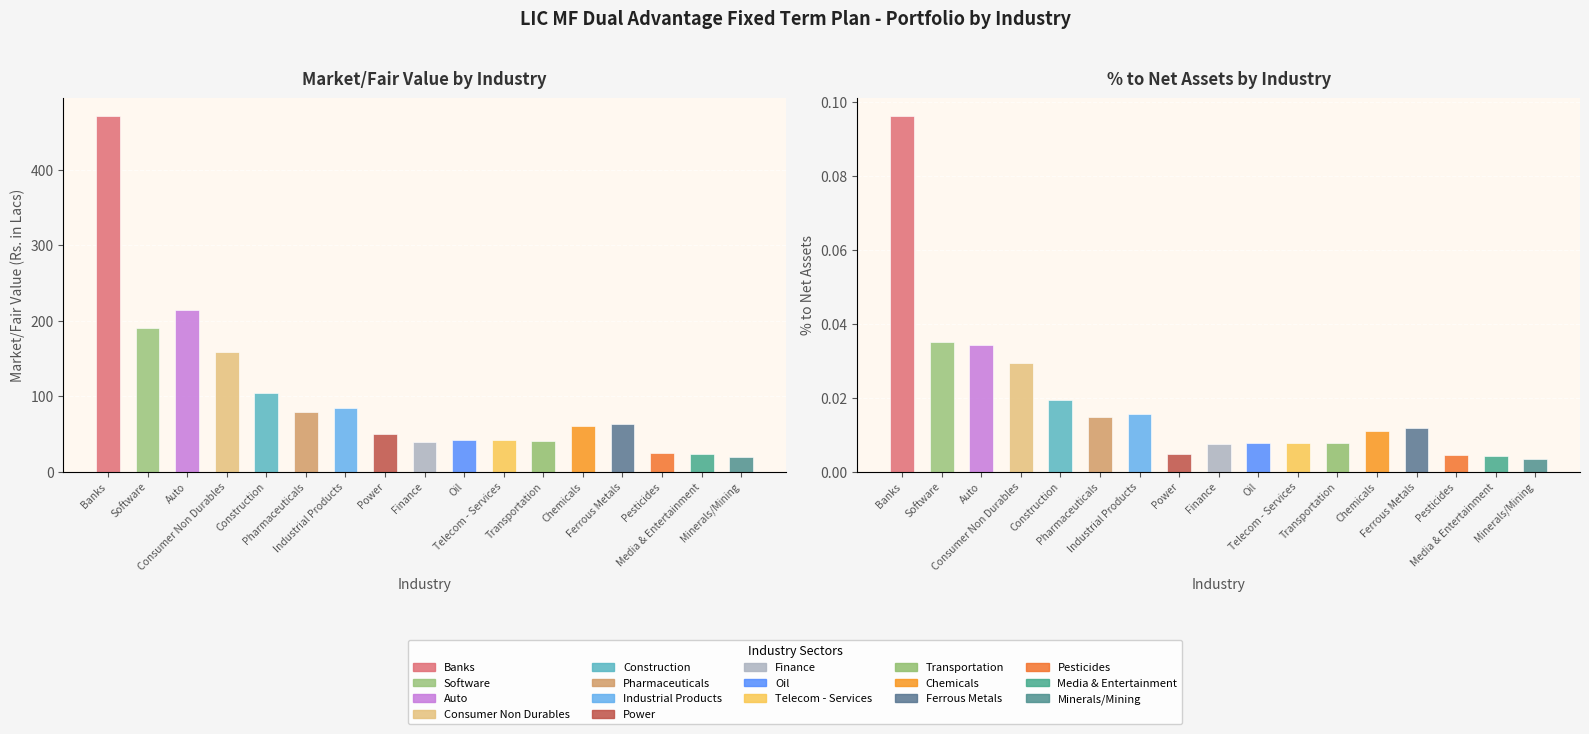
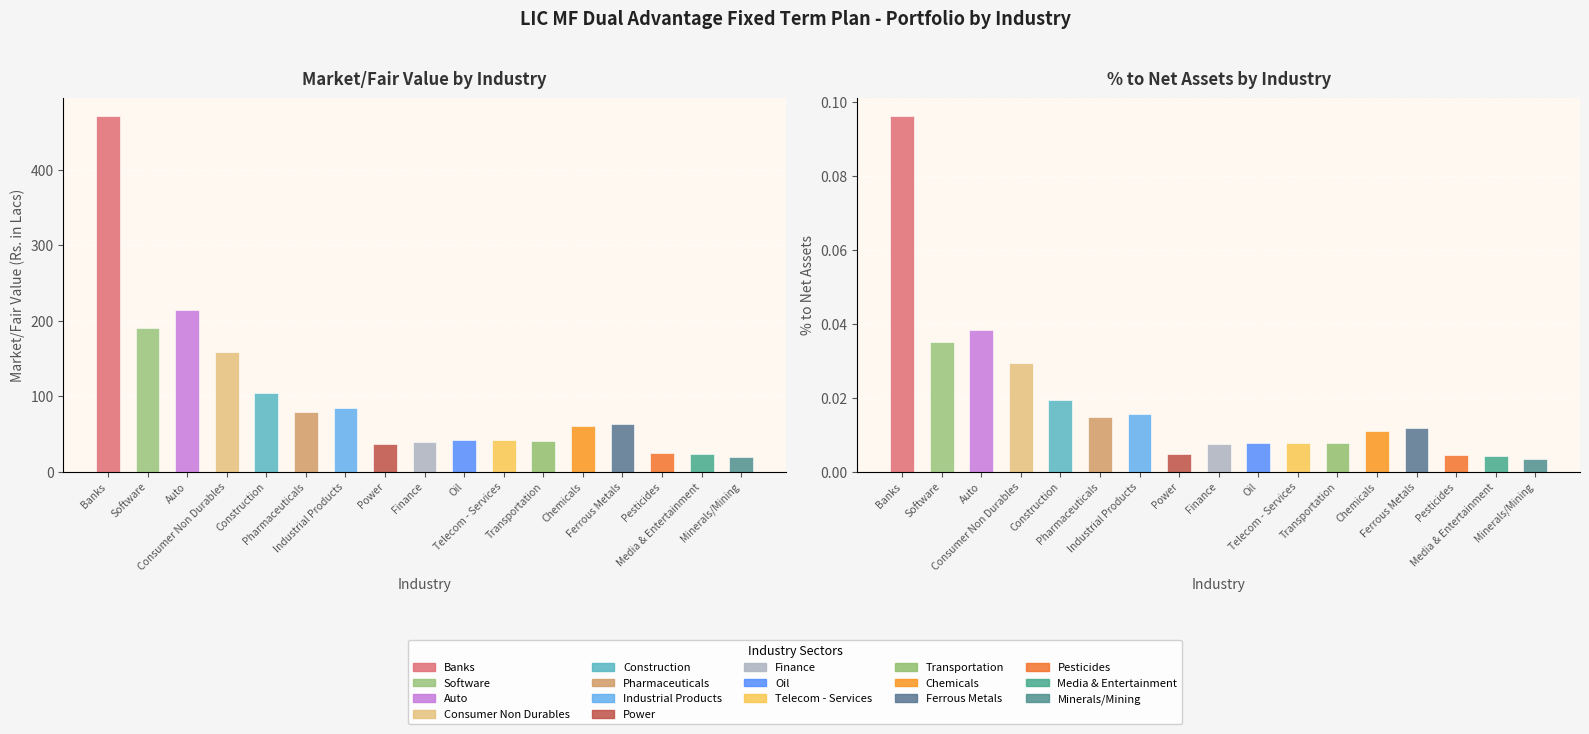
Market/Fair Value by Industry, Power, Power: 50 -> 40
% to Net Assets by Industry, Auto, Auto: 0.034 -> 0.038
